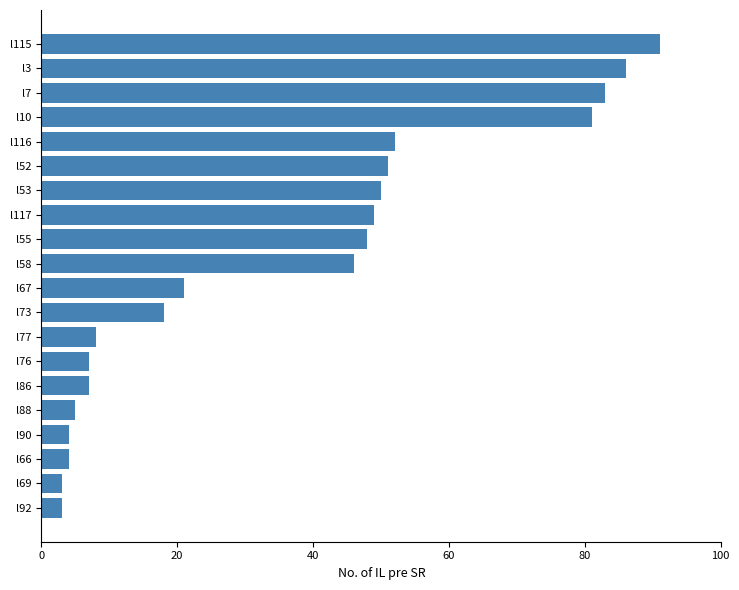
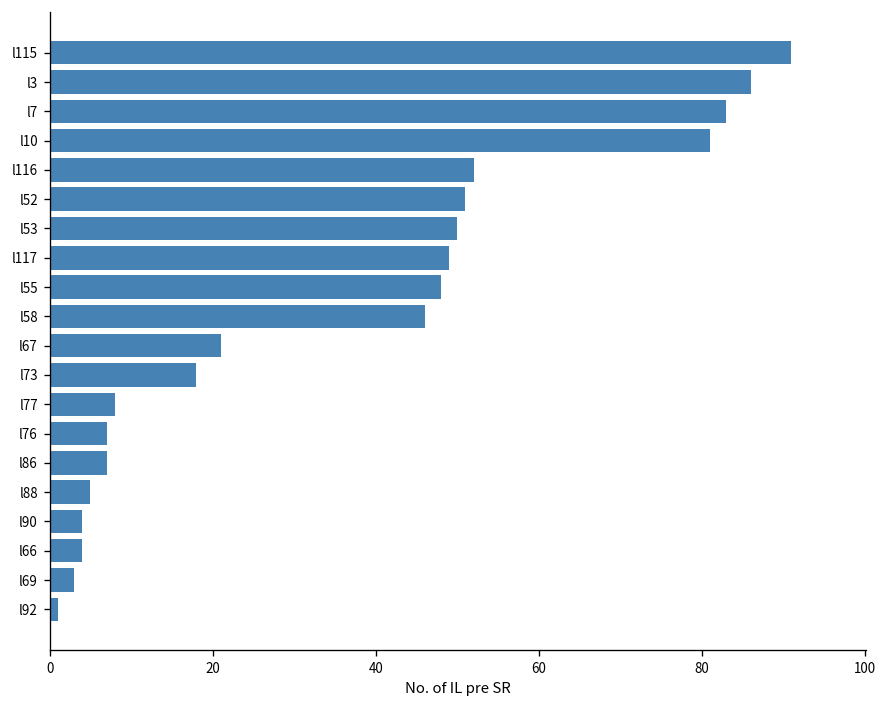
l92: 3 -> 1
